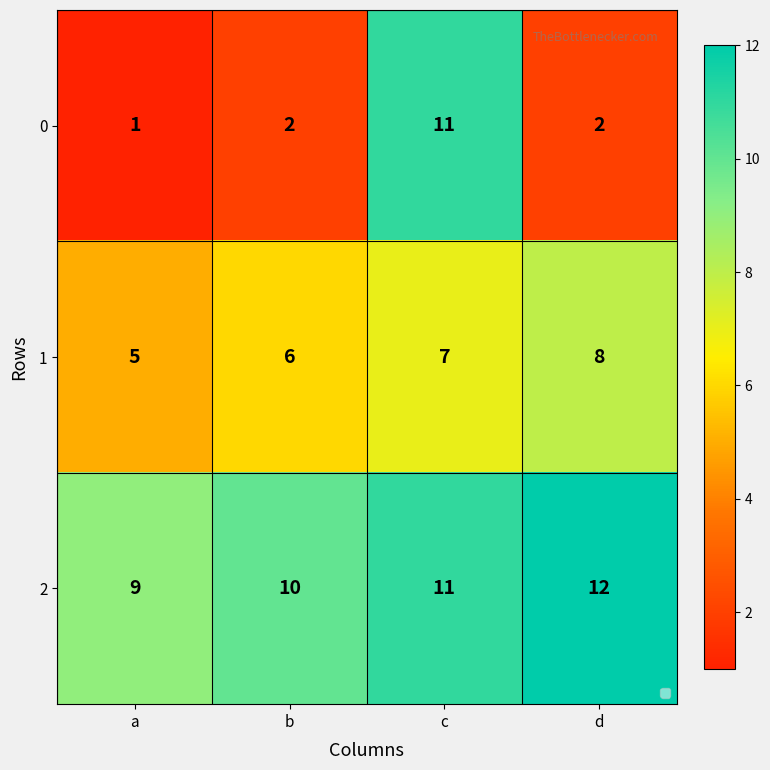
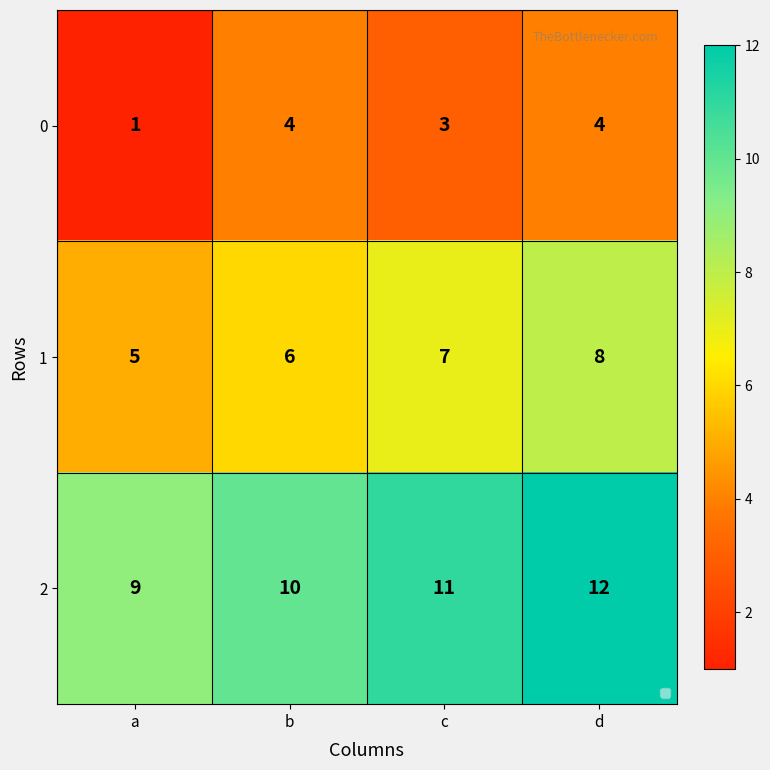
0, b: 2 -> 4
0, c: 11 -> 3
0, d: 2 -> 4
